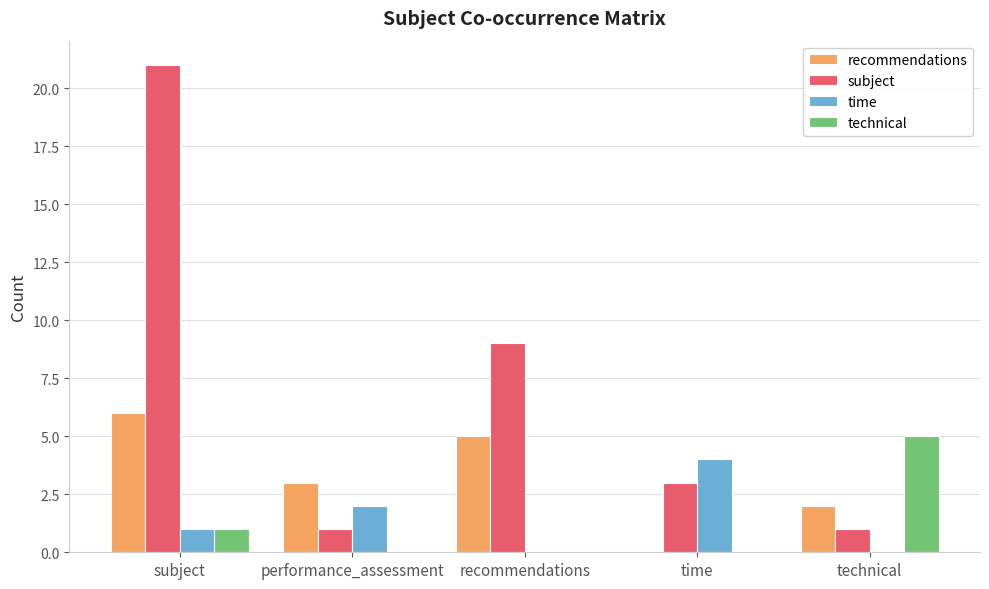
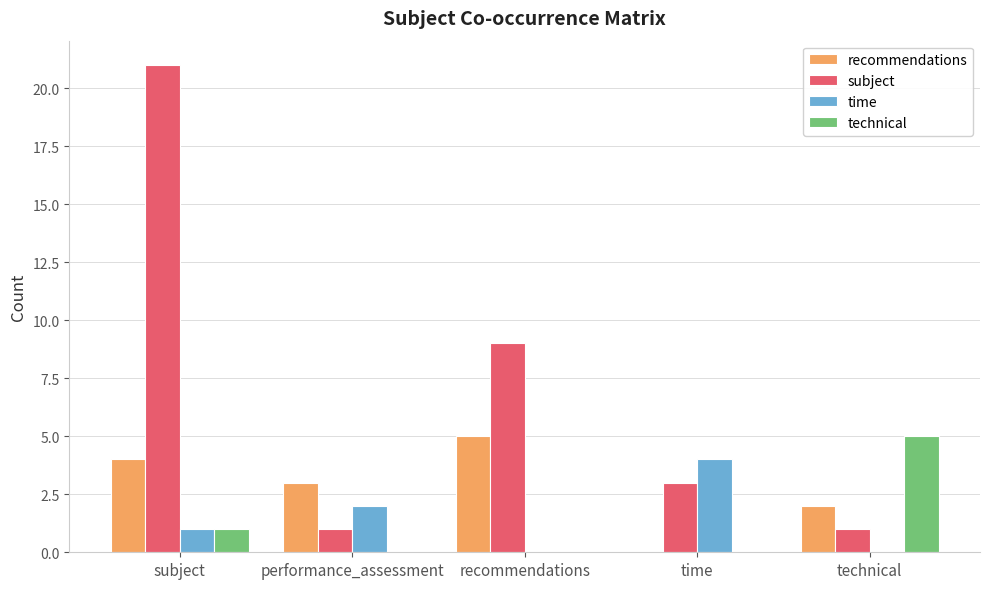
recommendations, subject: 6 -> 4
